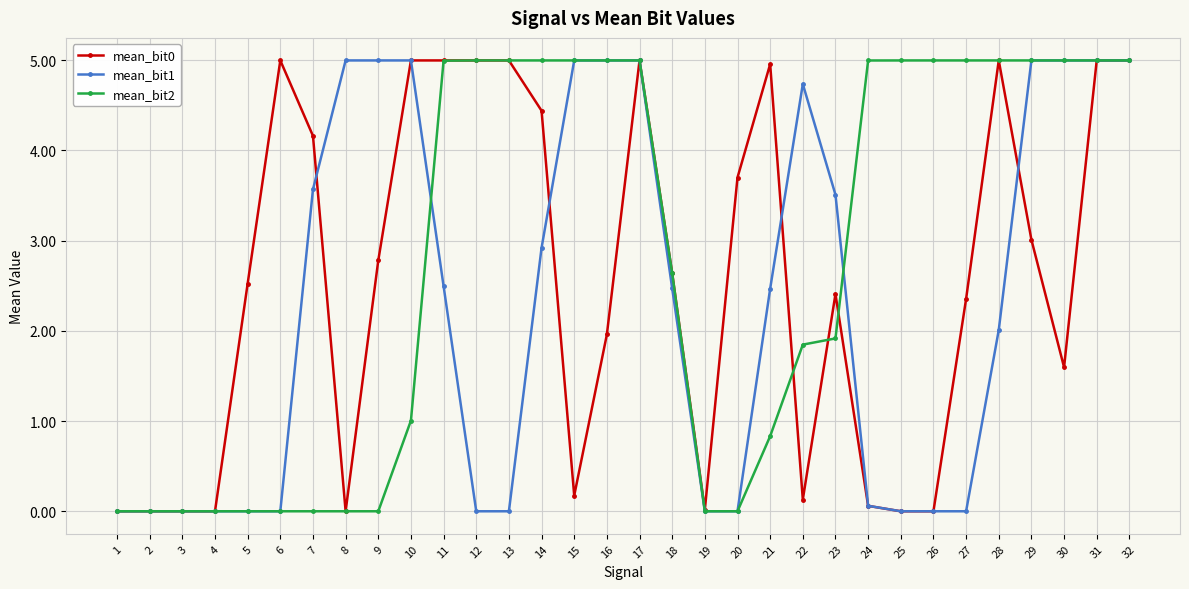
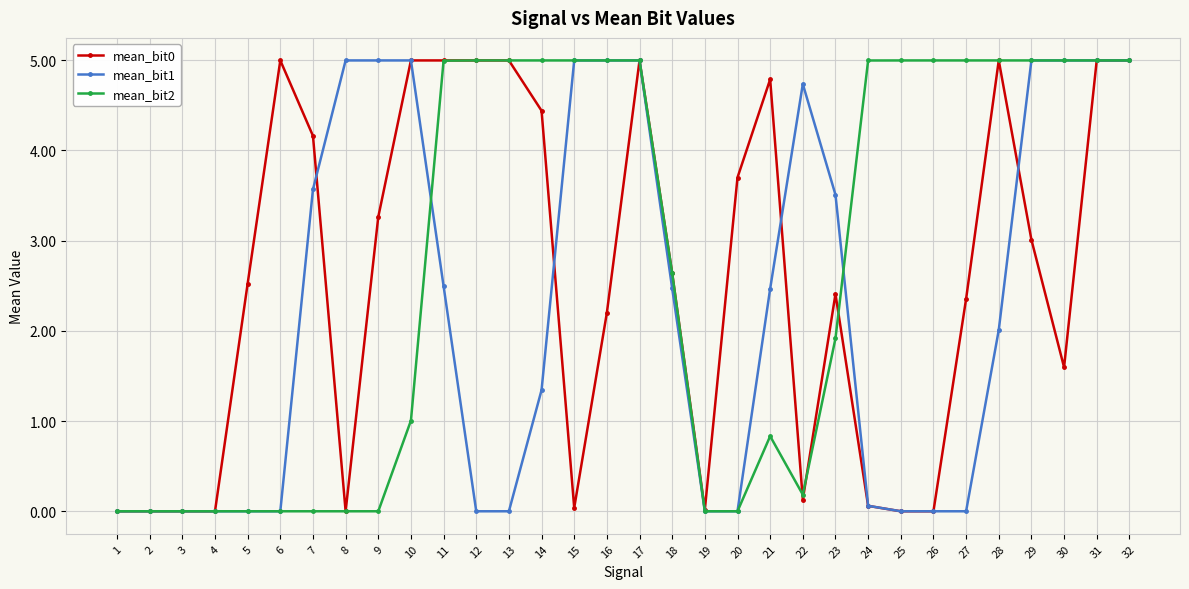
mean_bit0, 9: 2.8 -> 3.3
mean_bit1, 14: 2.9 -> 1.3
mean_bit0, 15: 0.2 -> 0.0
mean_bit0, 16: 2.0 -> 2.2
mean_bit0, 21: 5.0 -> 4.8
mean_bit2, 22: 1.8 -> 0.2
